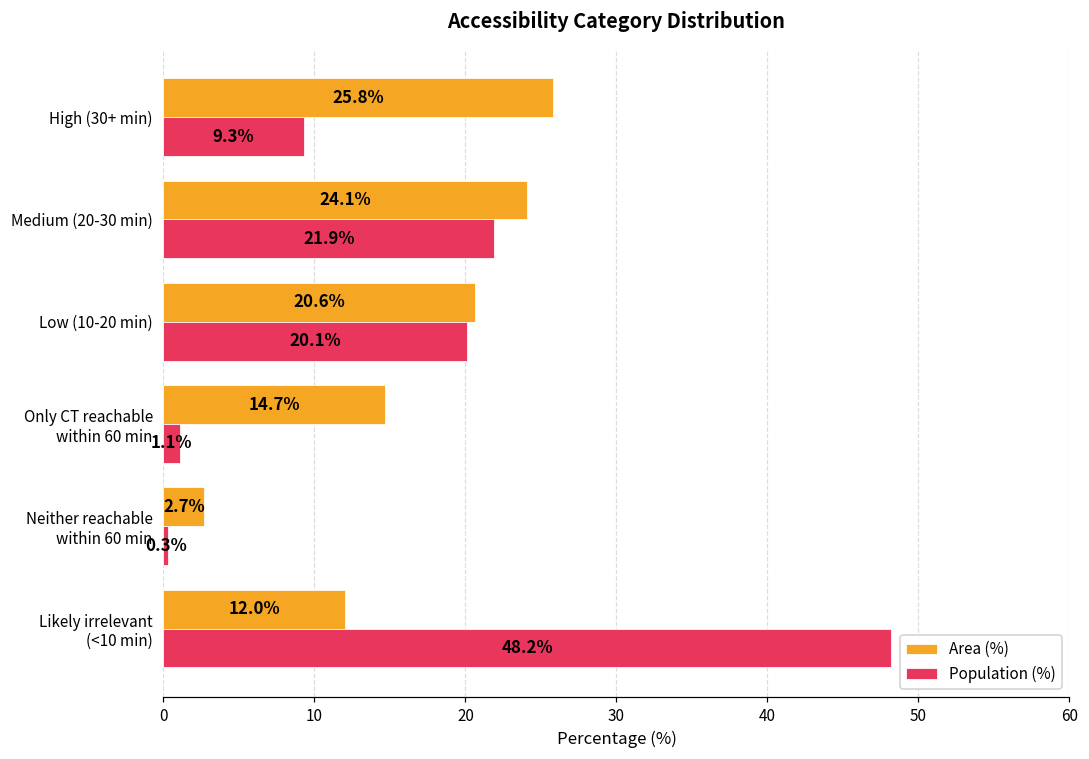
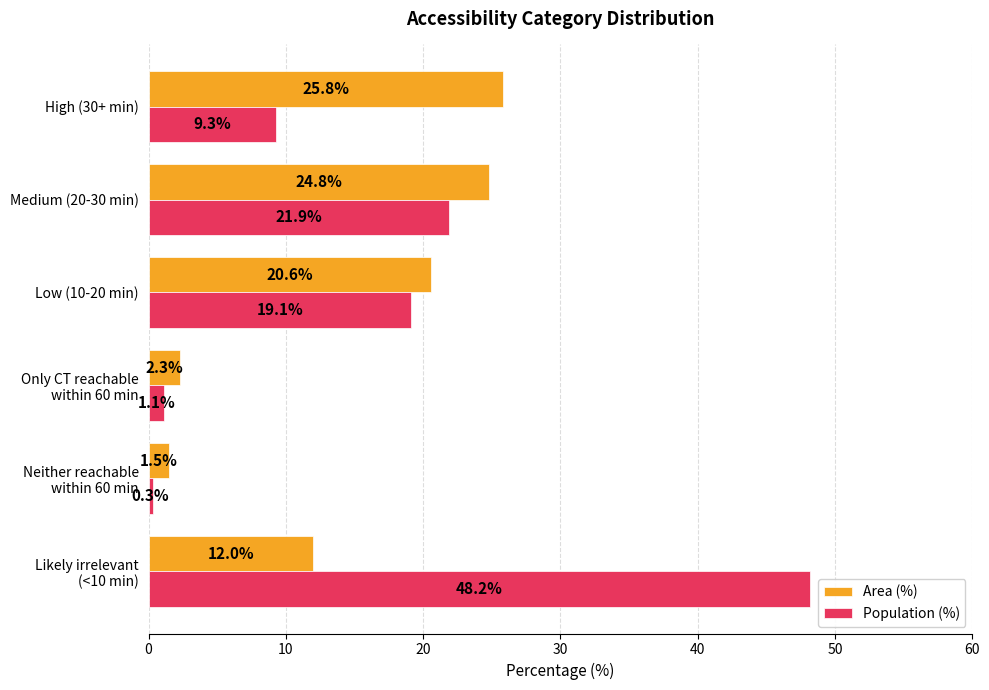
Area (%), Medium (20-30 min): 24.1% -> 24.8%
Population (%), Low (10-20 min): 20.1% -> 19.1%
Area (%), Only CT reachable within 60 min: 14.7% -> 2.3%
Area (%), Neither reachable within 60 min: 2.7% -> 1.5%
